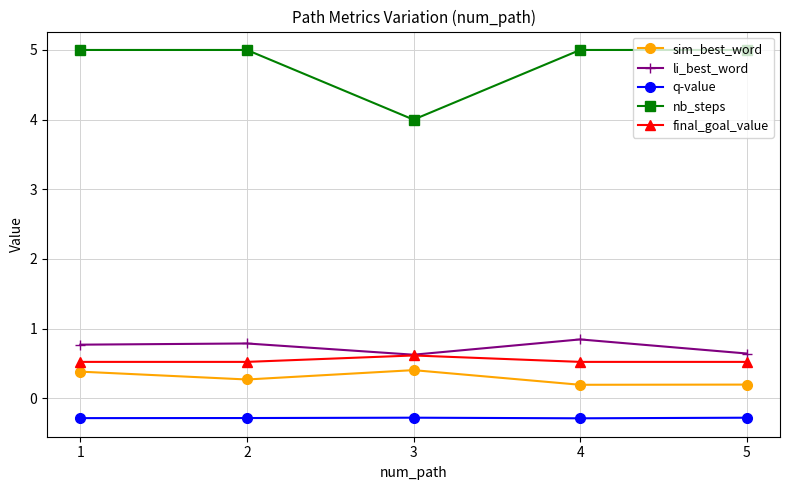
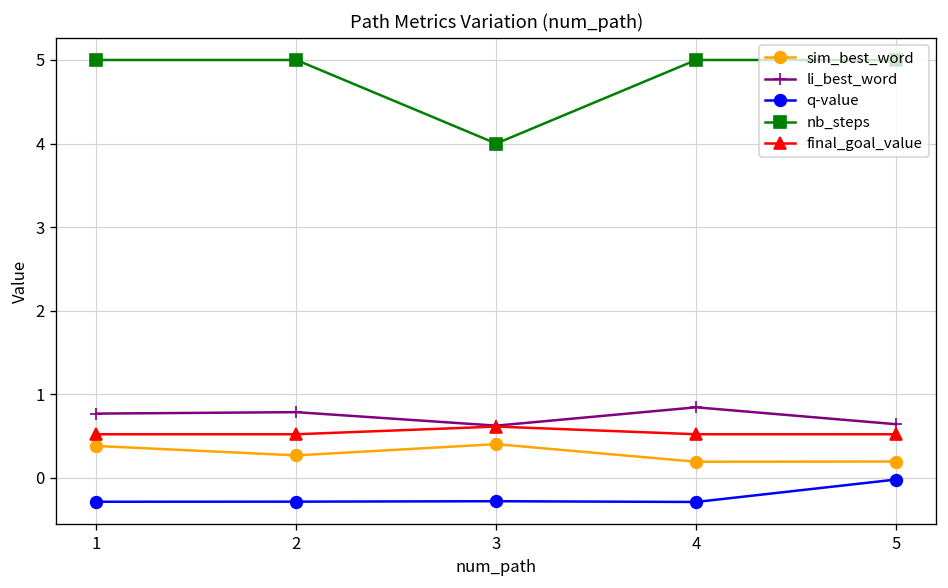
q-value, 5: -0.3 -> 0.0
